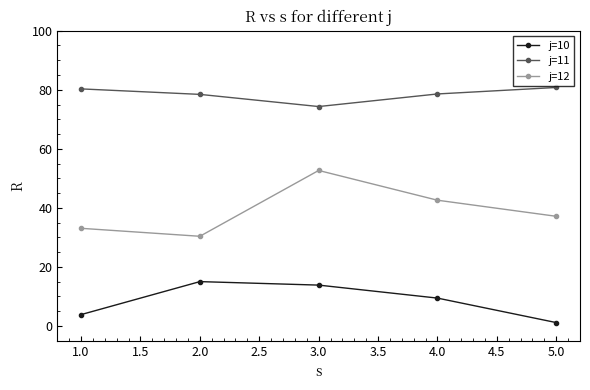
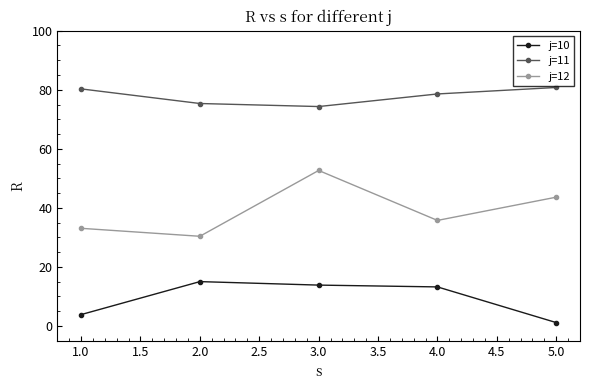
j=11, 2.0: 78 -> 75
j=10, 4.0: 9 -> 13
j=12, 4.0: 43 -> 36
j=12, 5.0: 37 -> 44
